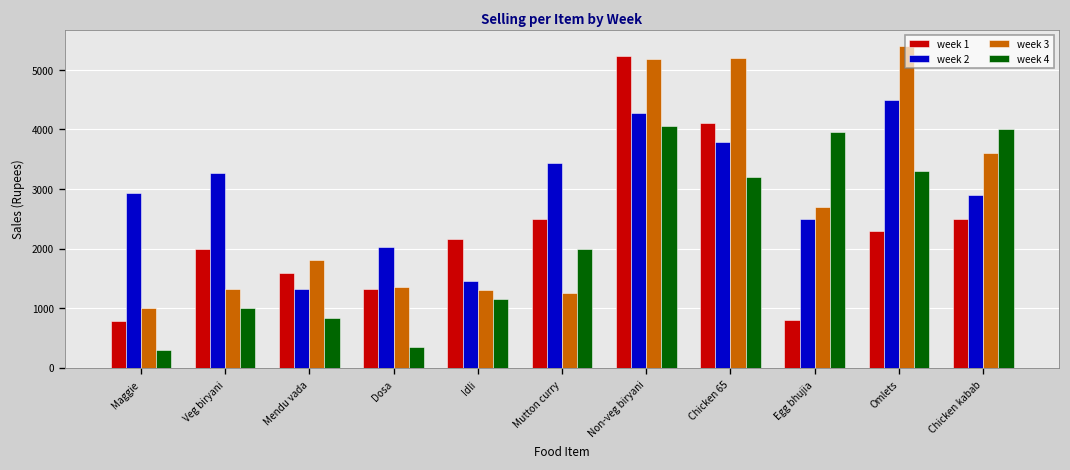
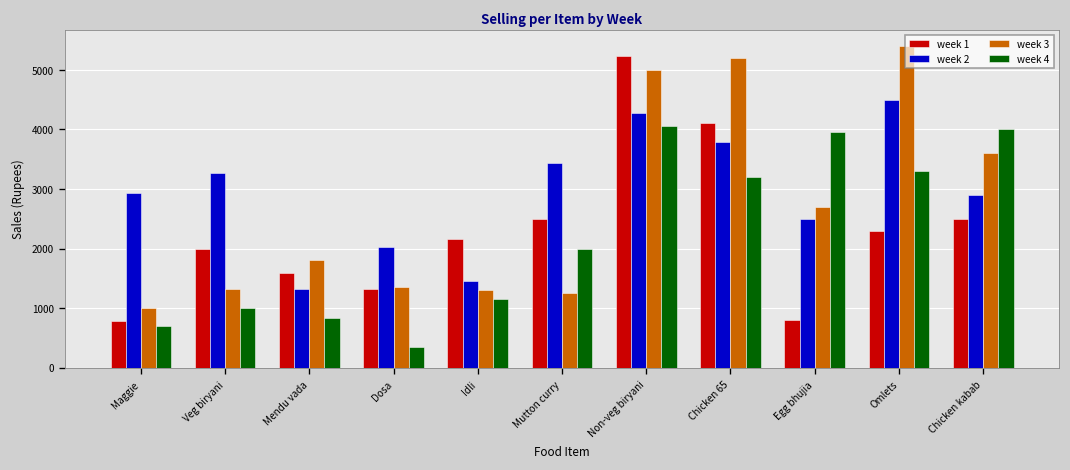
week 4, Maggie: 300 -> 700
week 3, Non-veg biryani: 5200 -> 5000
